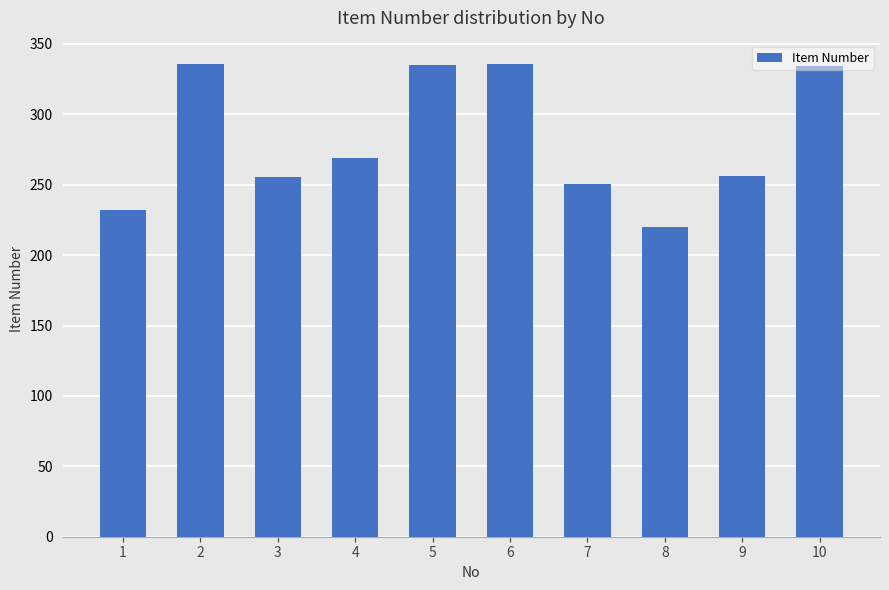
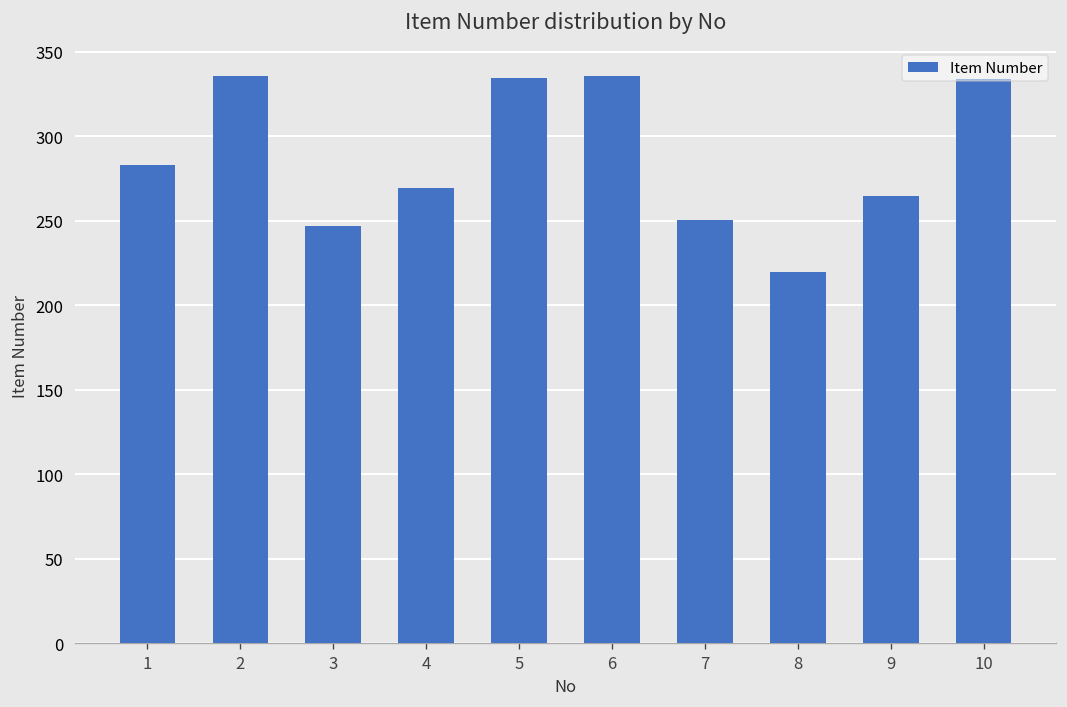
1: 232 -> 283
3: 256 -> 247
9: 256 -> 264
